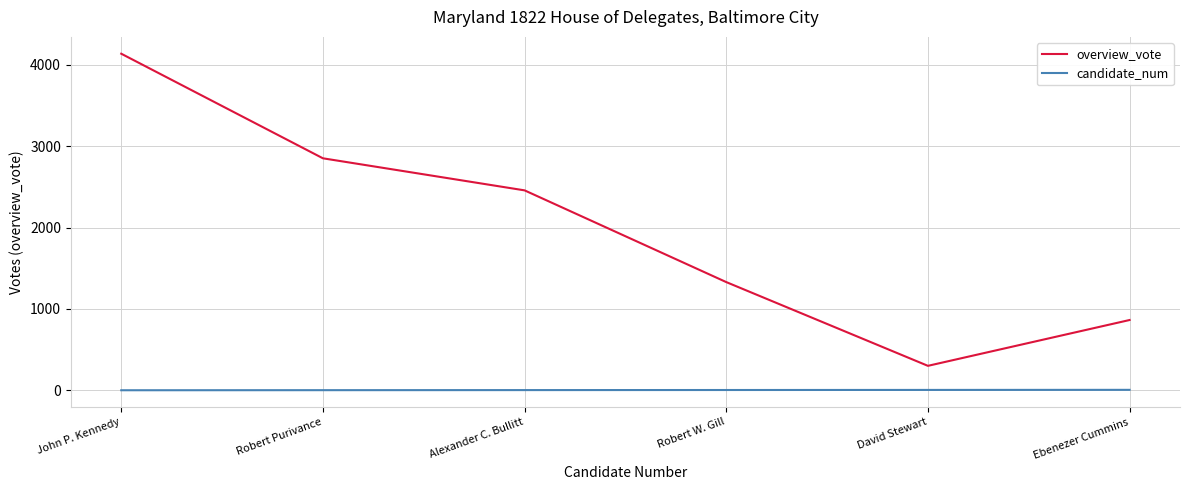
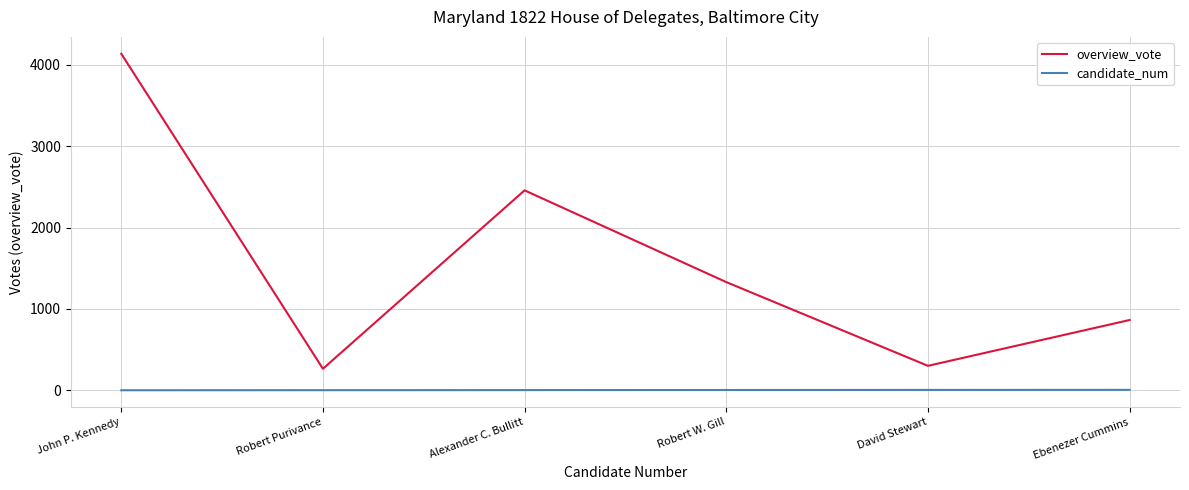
overview_vote, Robert Purivance: 2900 -> 300
